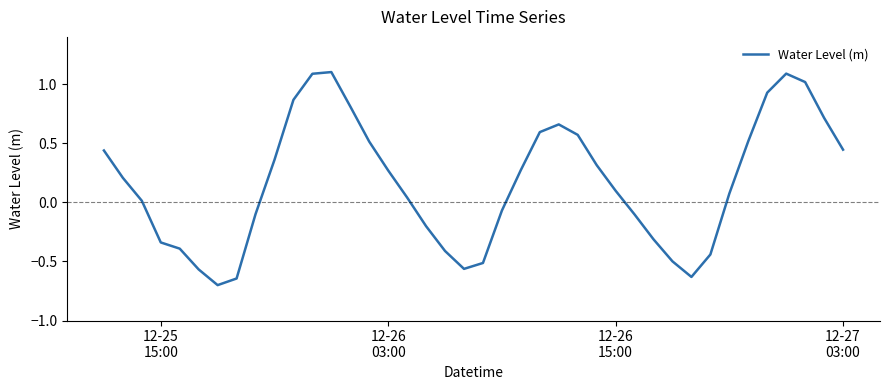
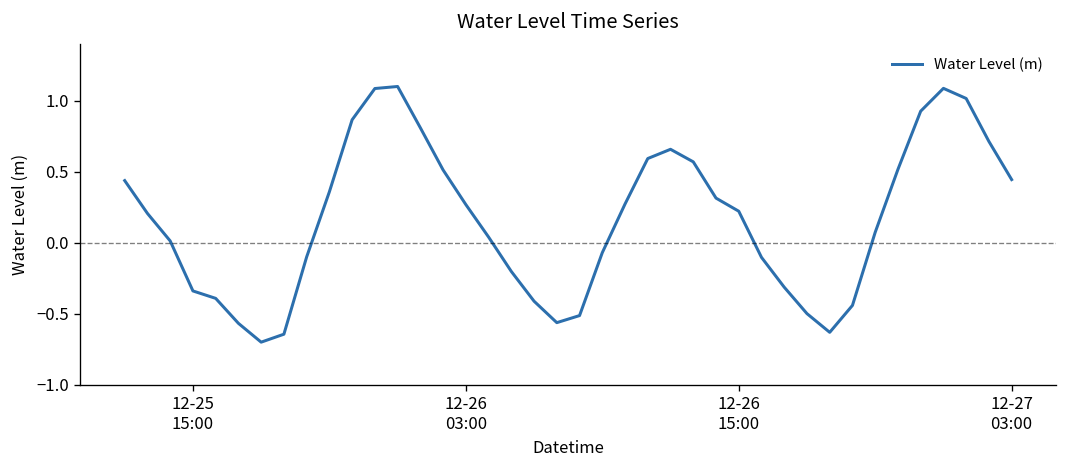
12-26 15:00: 0.10 -> 0.22
